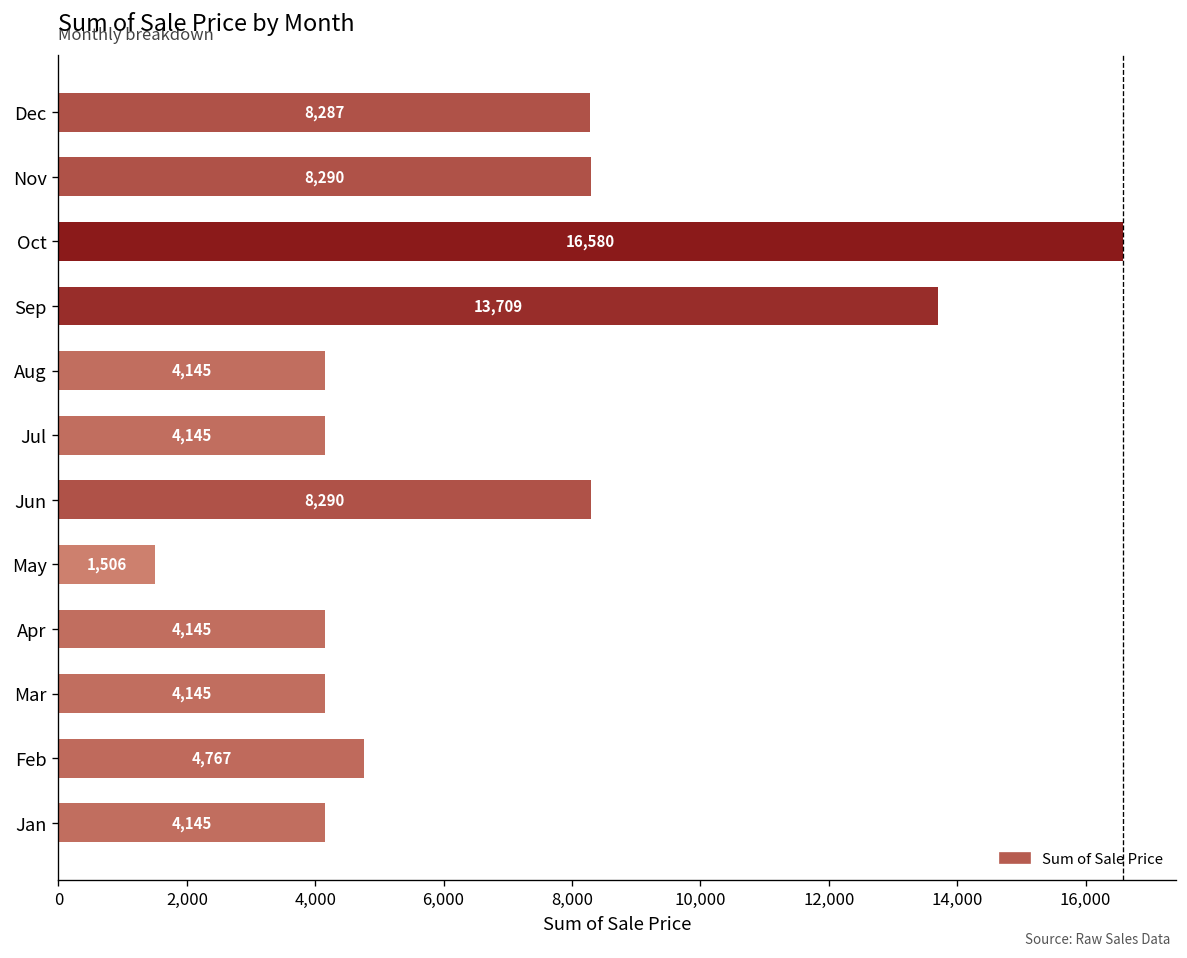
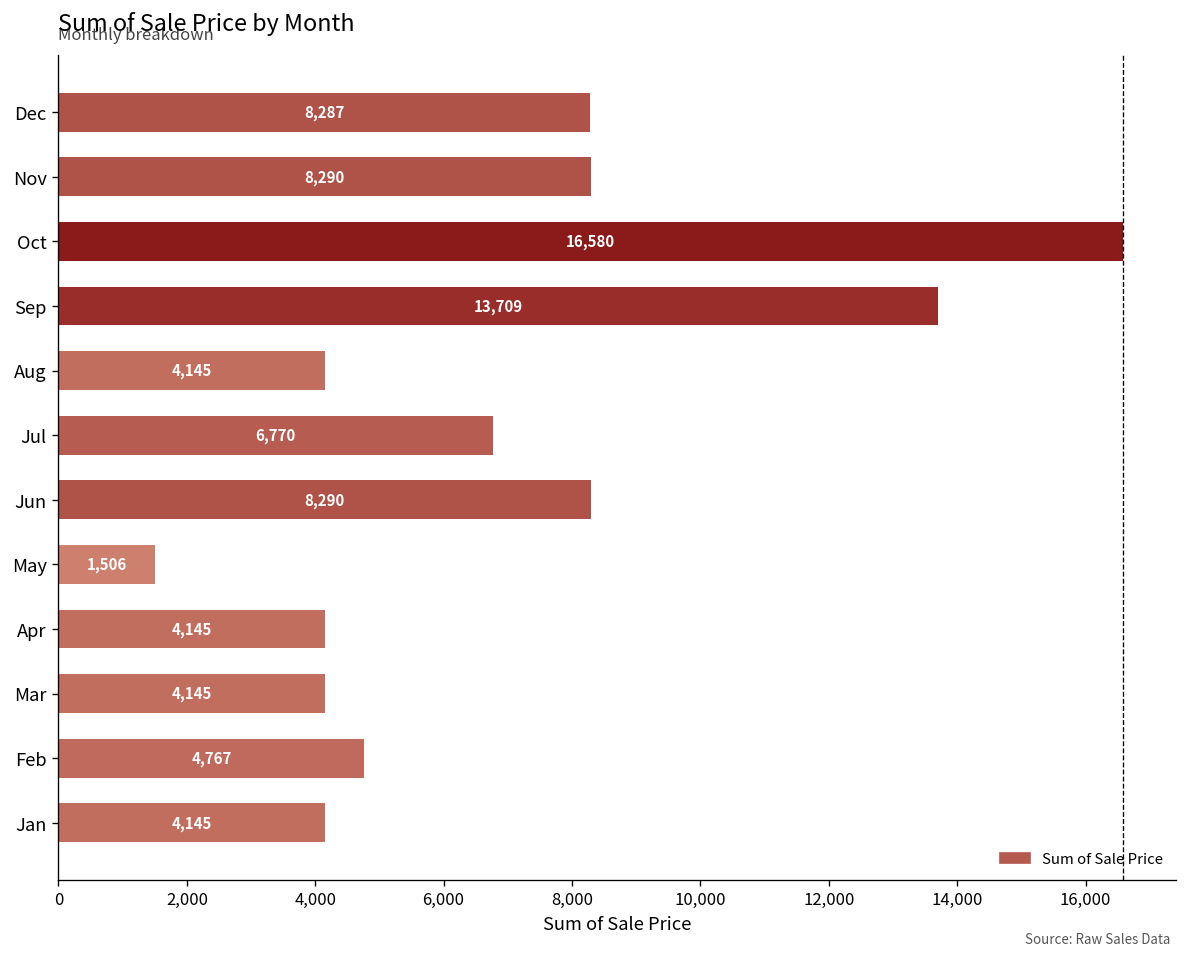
Jul: 4,145 -> 6,770
